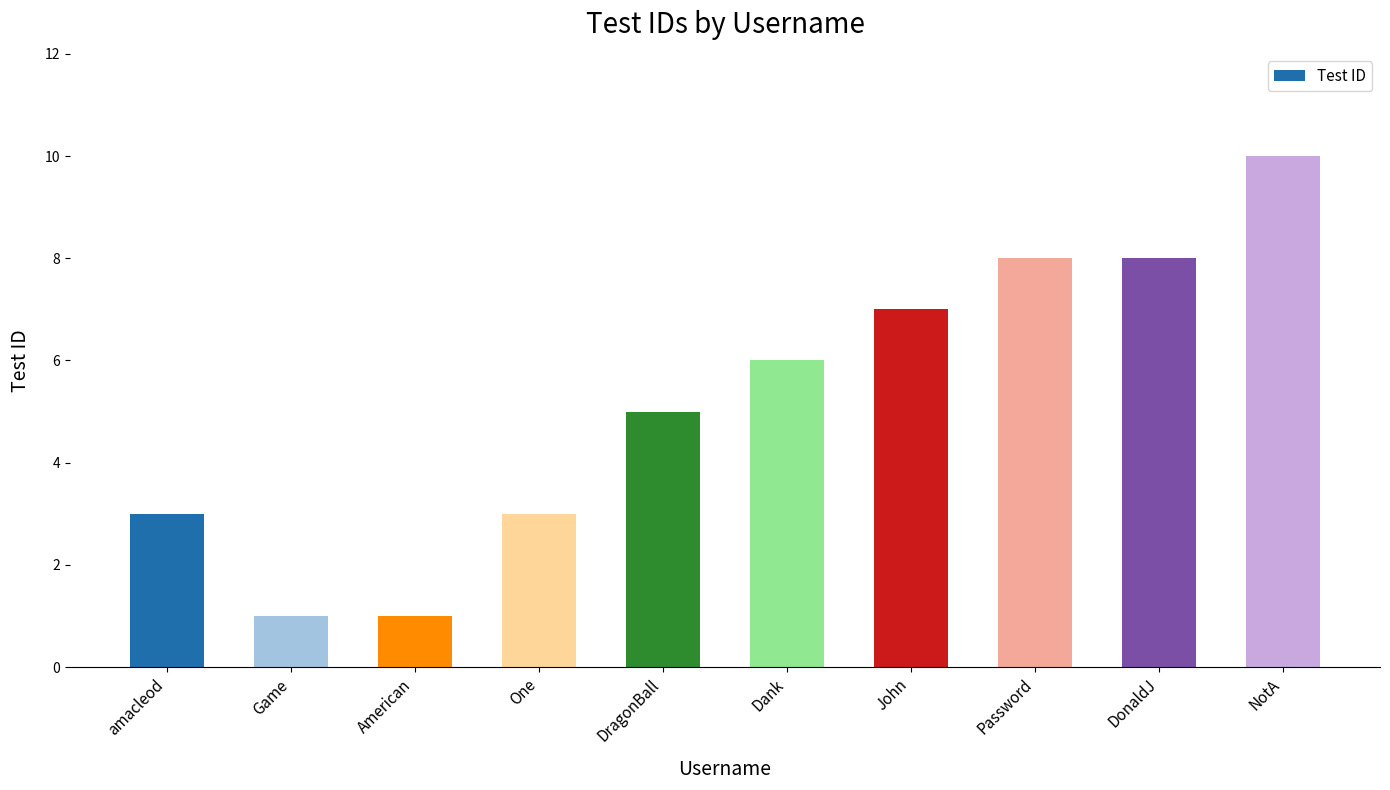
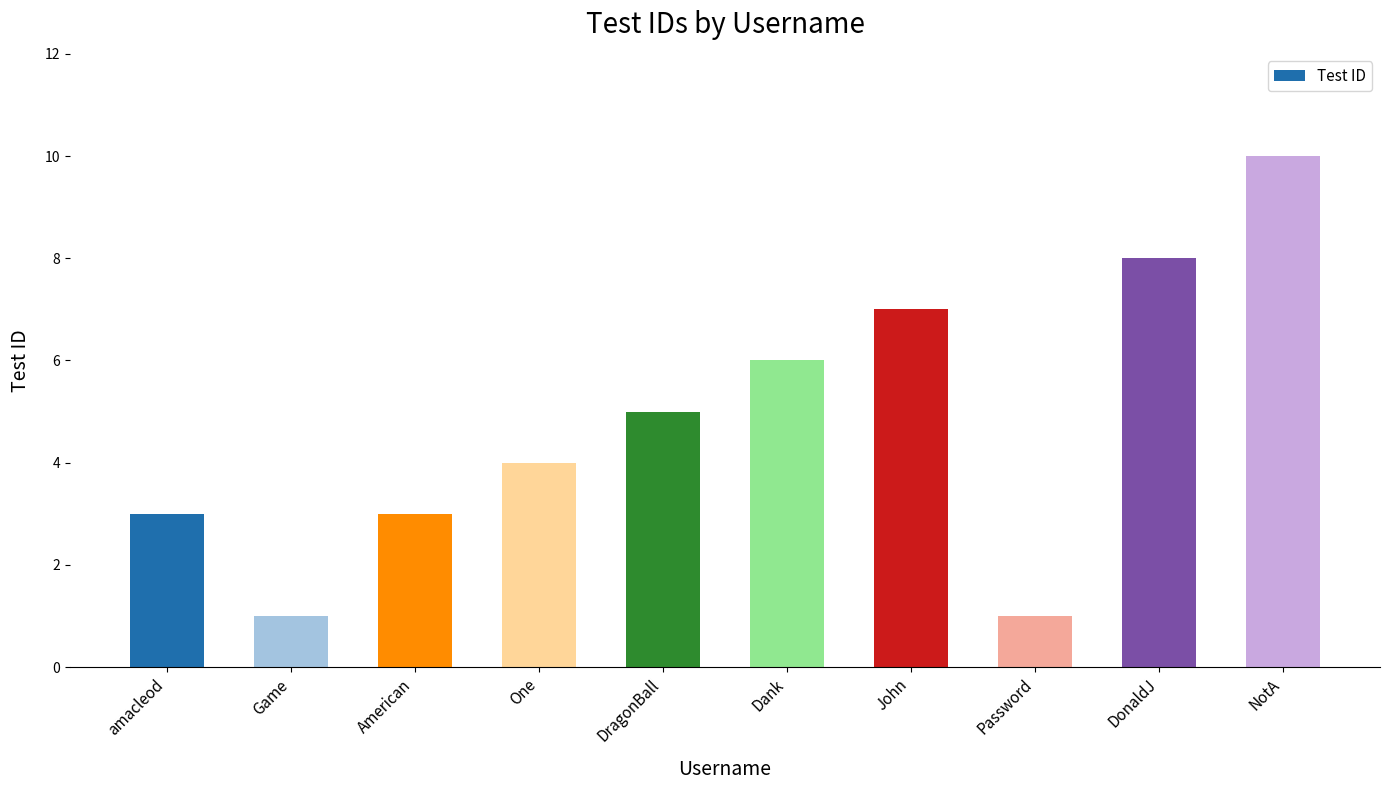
American: 1 -> 3
One: 3 -> 4
Password: 8 -> 1
